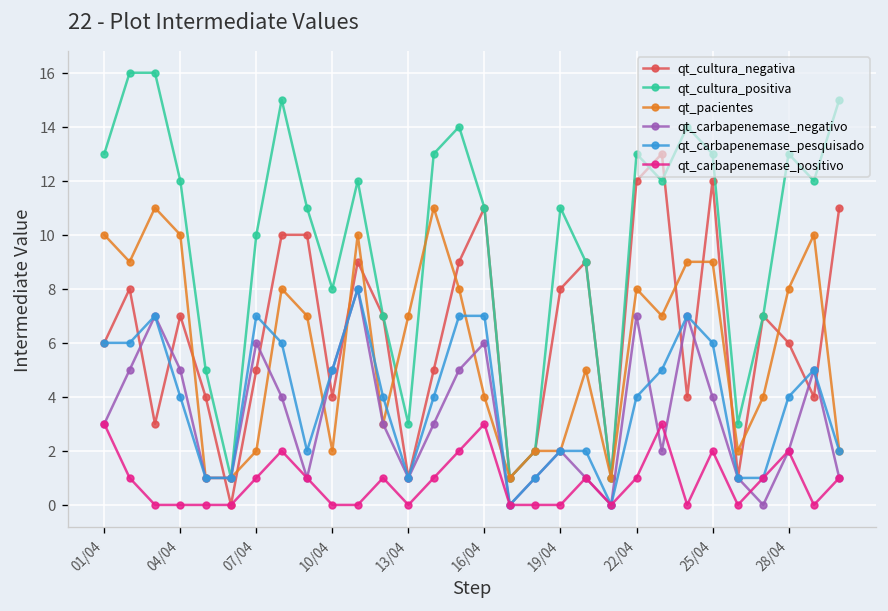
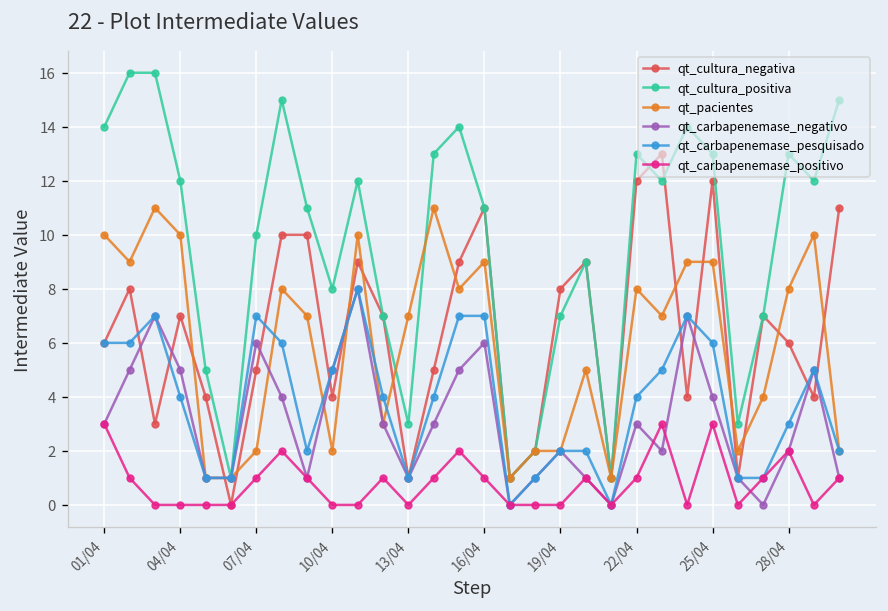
qt_cultura_positiva, 01/04: 13 -> 14
qt_pacientes, 16/04: 4 -> 9
qt_carbapenemase_positivo, 16/04: 3 -> 1
qt_cultura_positiva, 19/04: 11 -> 7
qt_carbapenemase_negativo, 22/04: 7 -> 3
qt_carbapenemase_positivo, 25/04: 2 -> 3
qt_carbapenemase_pesquisado, 28/04: 4 -> 3
